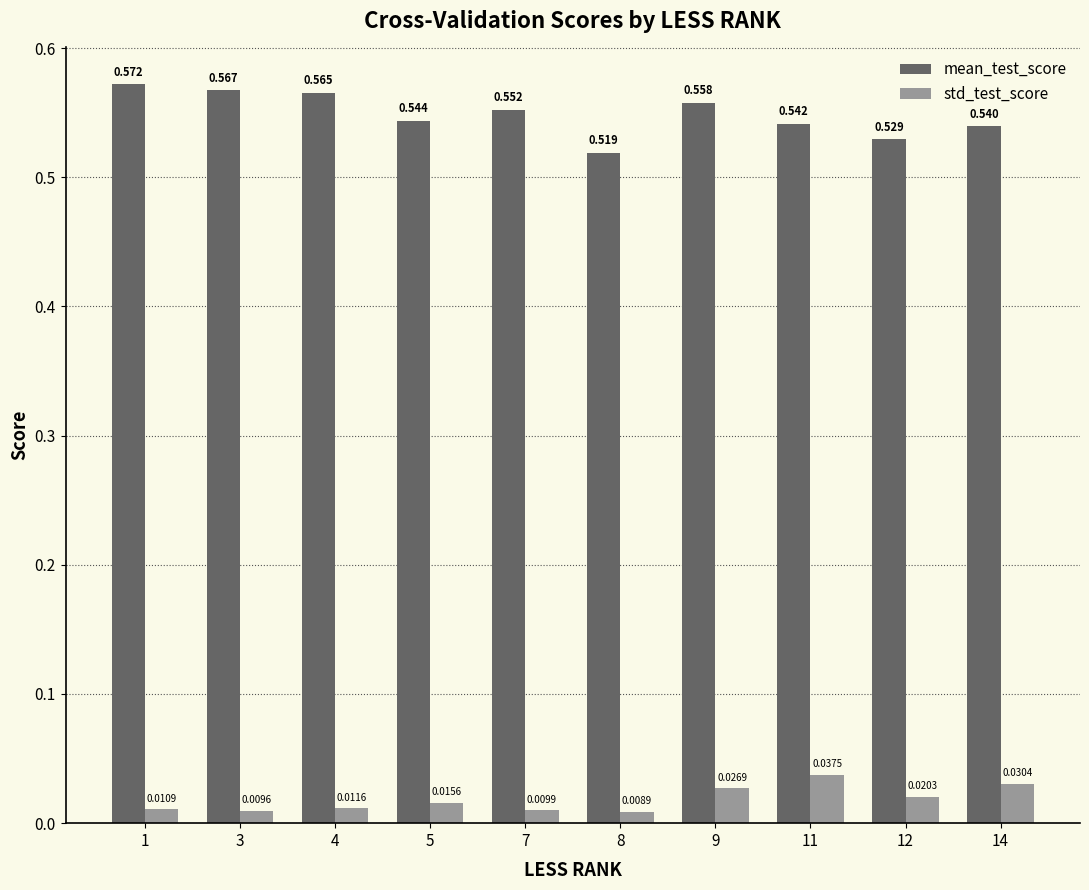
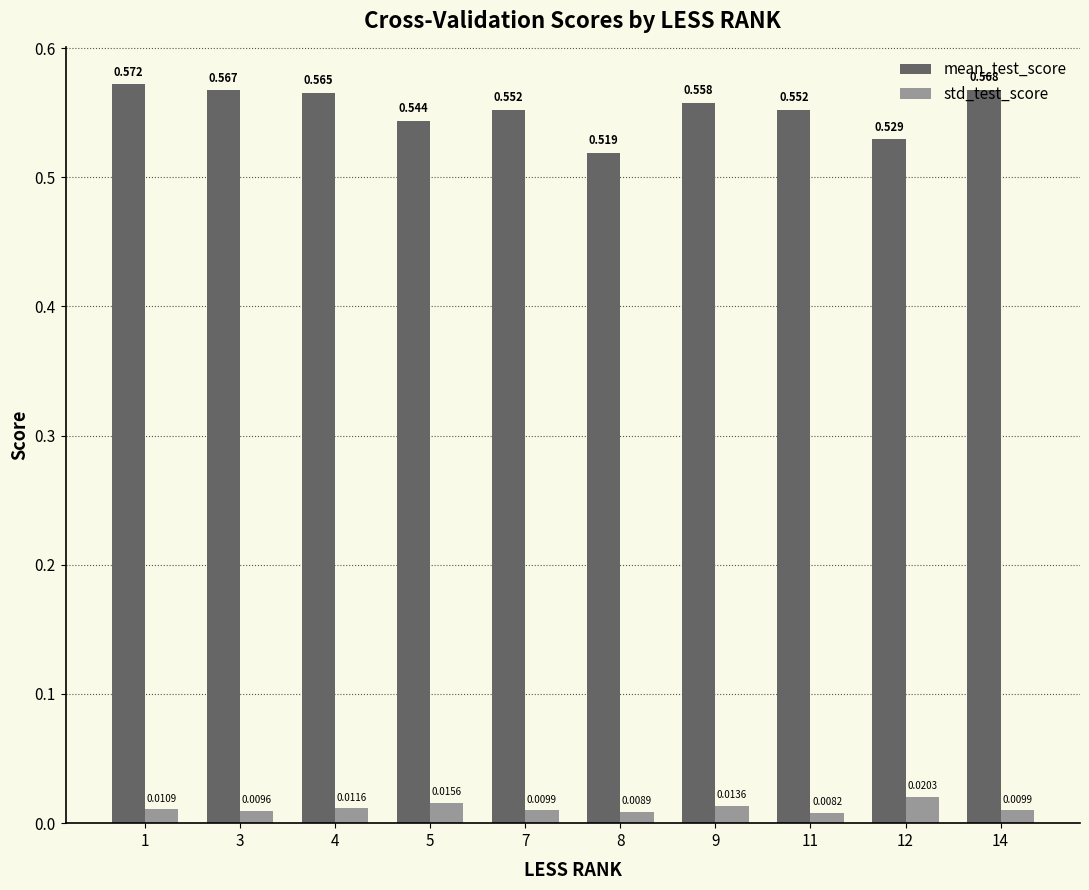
std_test_score, 9: 0.0269 -> 0.0136
mean_test_score, 11: 0.542 -> 0.552
std_test_score, 11: 0.0375 -> 0.0082
mean_test_score, 14: 0.540 -> 0.568
std_test_score, 14: 0.0304 -> 0.0099
